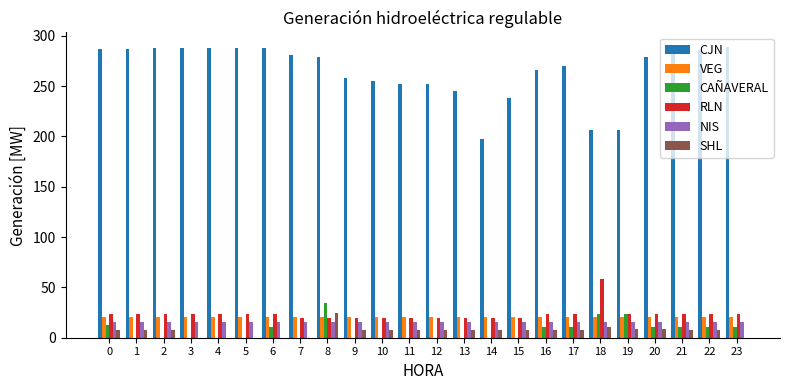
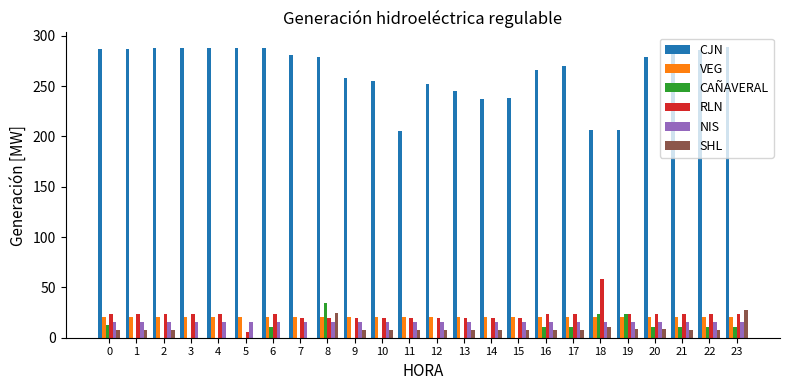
RLN, 5: 24 -> 6
CJN, 11: 252 -> 205
CJN, 14: 198 -> 237
SHL, 23: 0 -> 28
